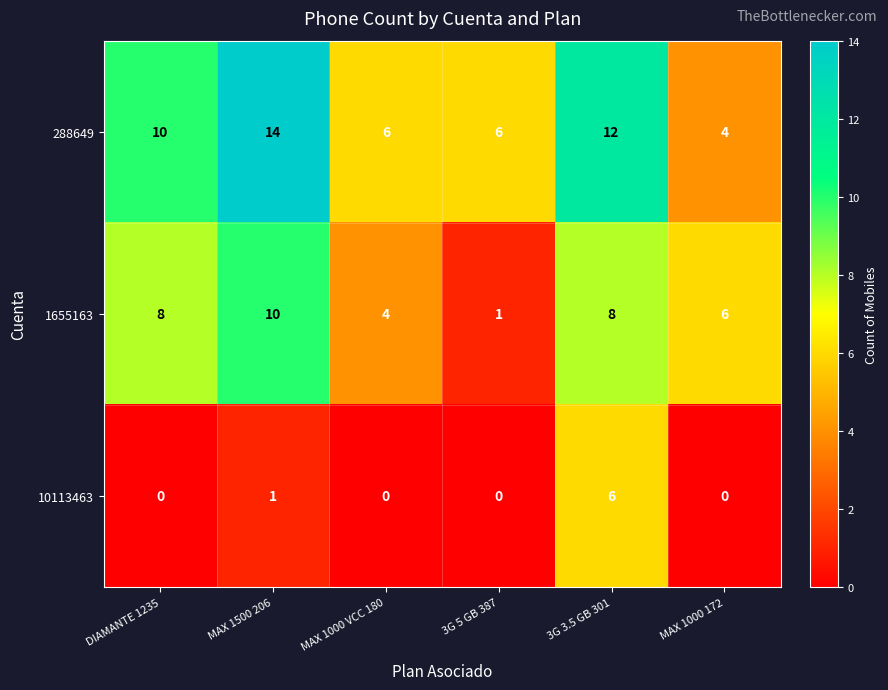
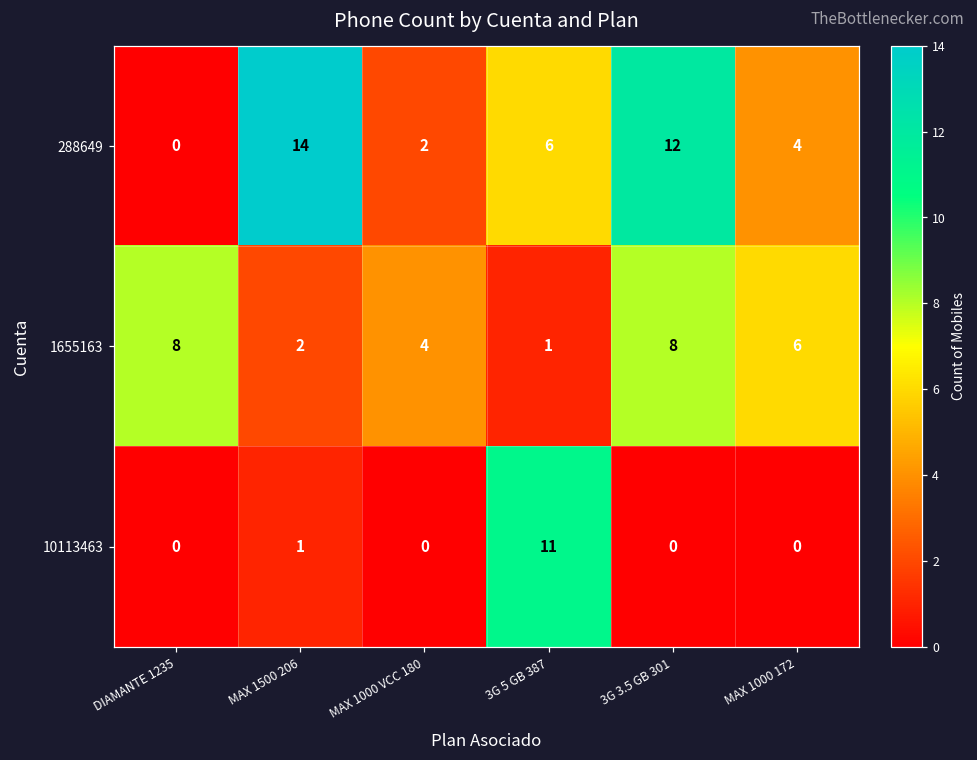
288649, DIAMANTE 1235: 10 -> 0
288649, MAX 1000 VCC 180: 6 -> 2
1655163, MAX 1500 206: 10 -> 2
10113463, 3G 5 GB 387: 0 -> 11
10113463, 3G 3.5 GB 301: 6 -> 0
